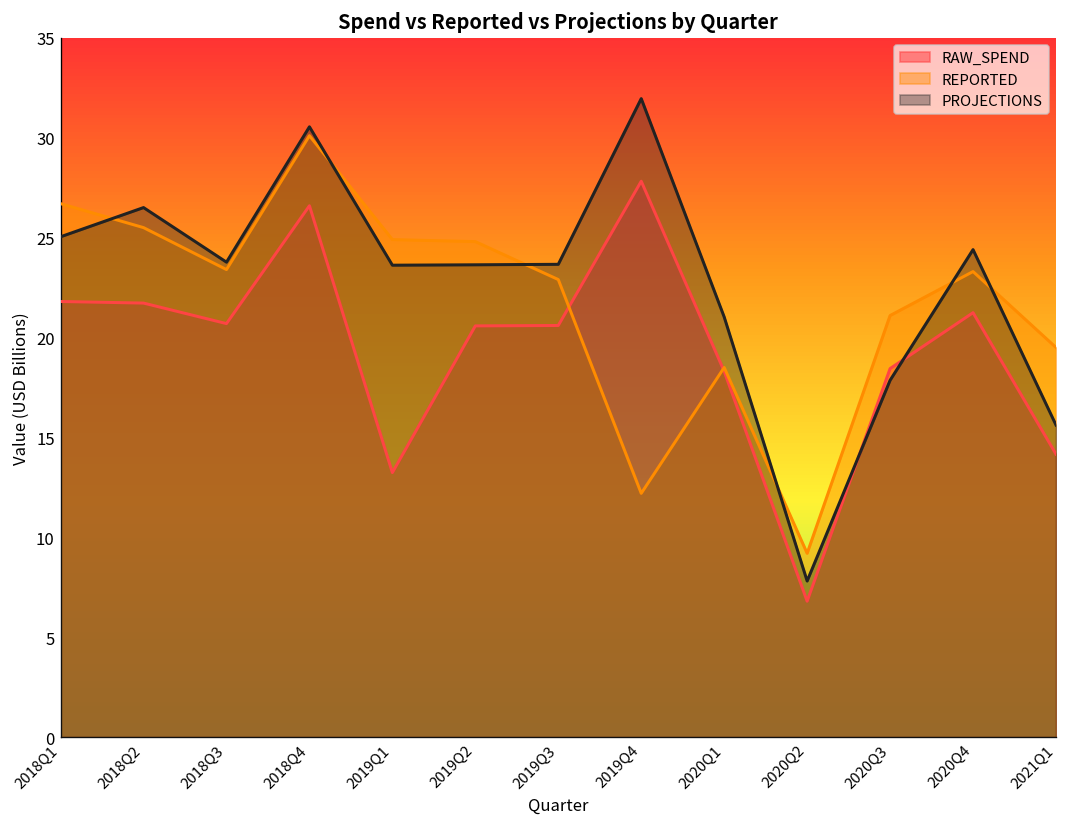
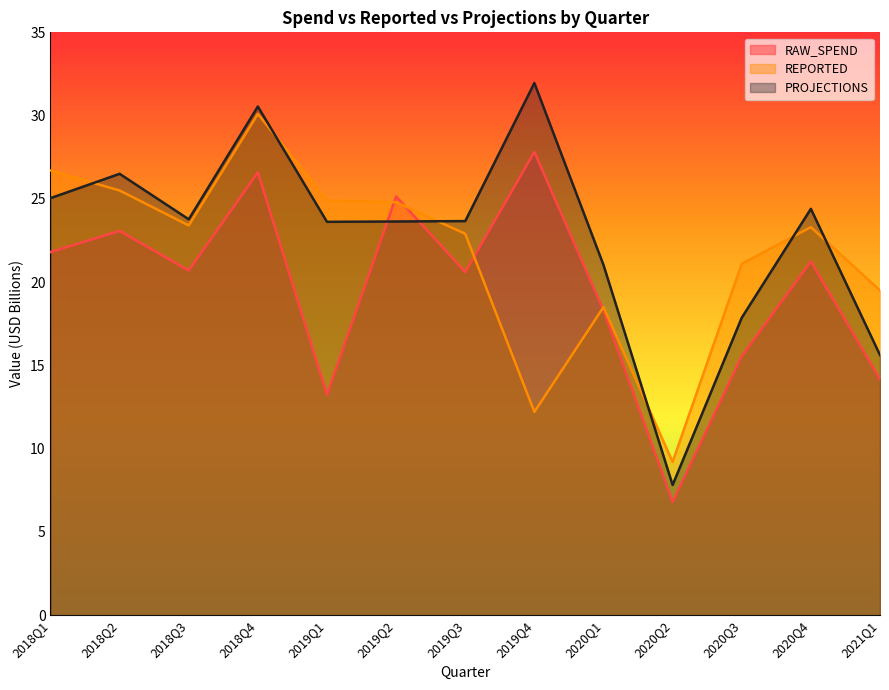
RAW_SPEND, 2018Q2: 21.7 -> 23.1
RAW_SPEND, 2019Q2: 20.6 -> 25.1
RAW_SPEND, 2020Q3: 18.4 -> 15.5
